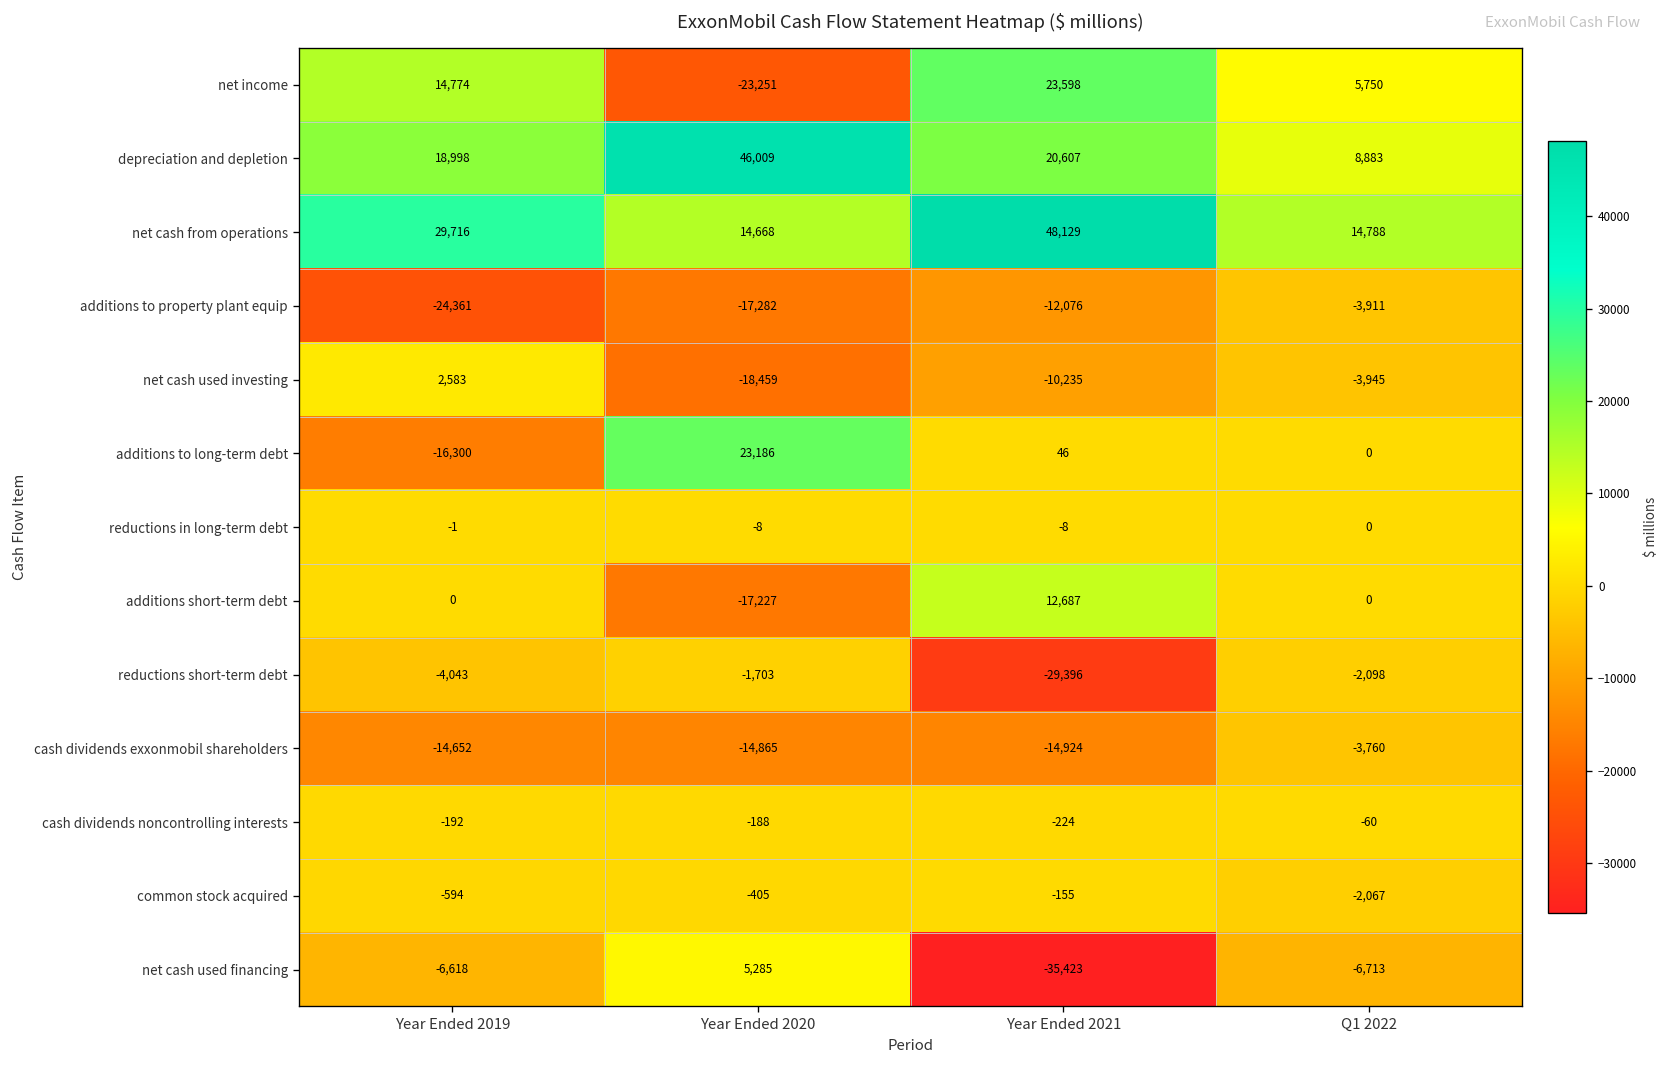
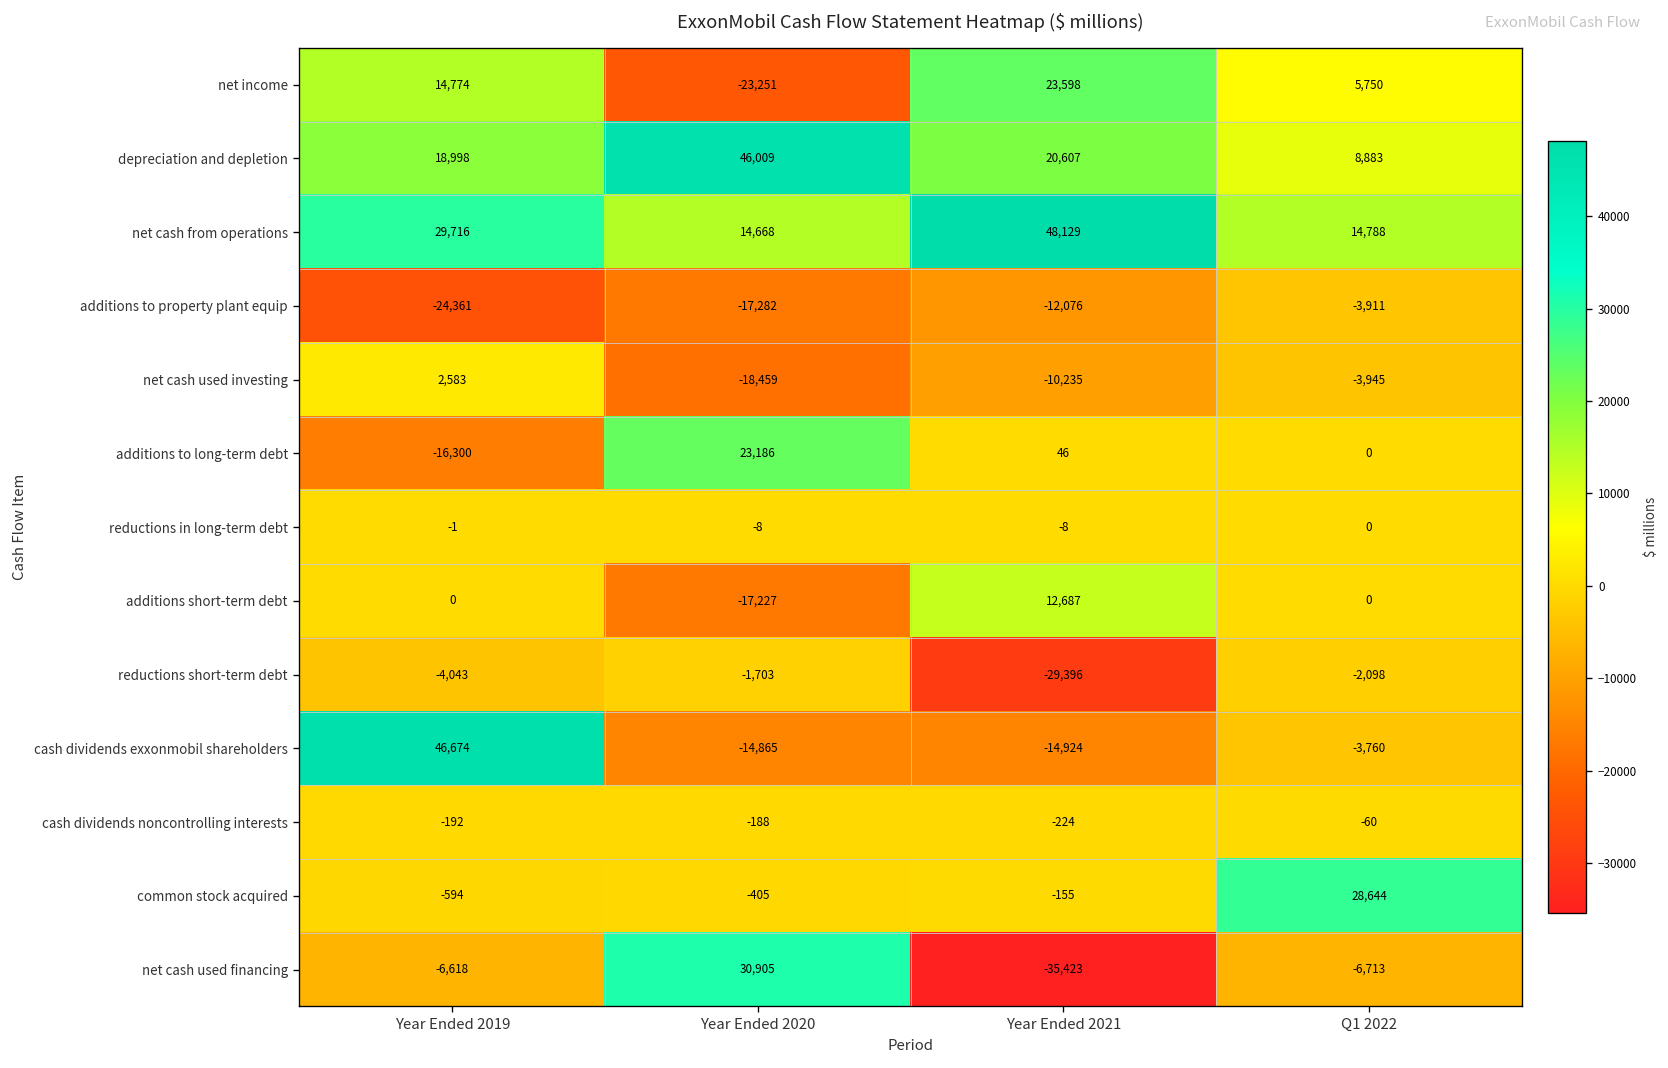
cash dividends exxonmobil shareholders, Year Ended 2019: -14,652 -> 46,674
common stock acquired, Q1 2022: -2,067 -> 28,644
net cash used financing, Year Ended 2020: 5,285 -> 30,905
